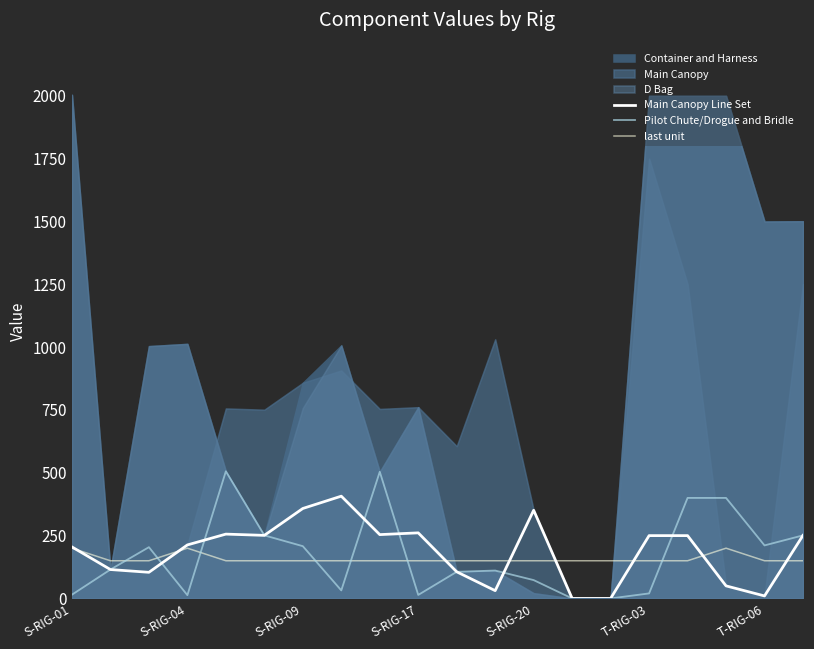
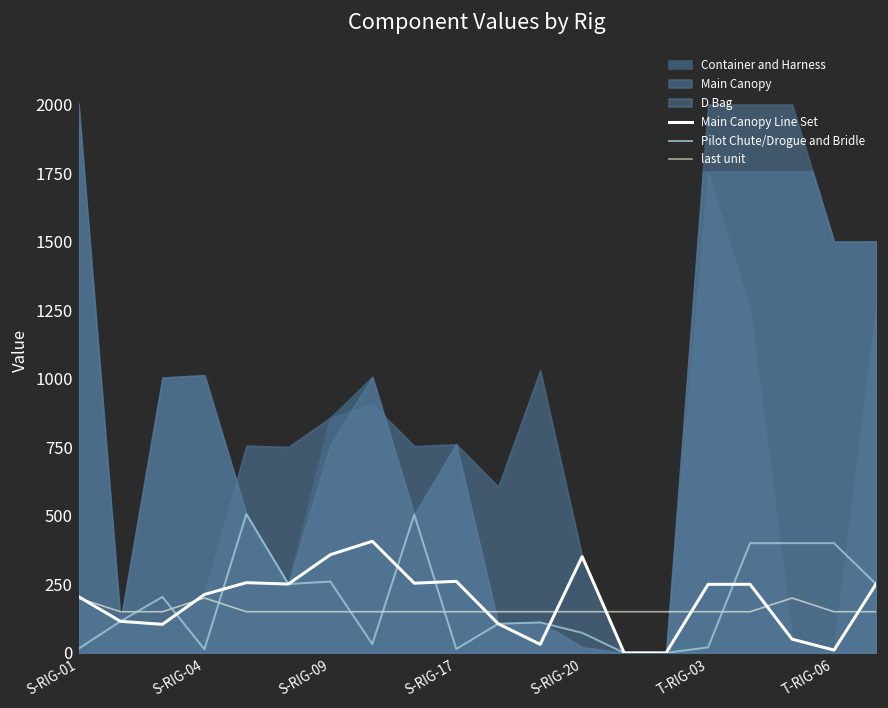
Pilot Chute/Drogue and Bridle, S-RIG-09: 210 -> 260
Pilot Chute/Drogue and Bridle, T-RIG-06: 210 -> 400
